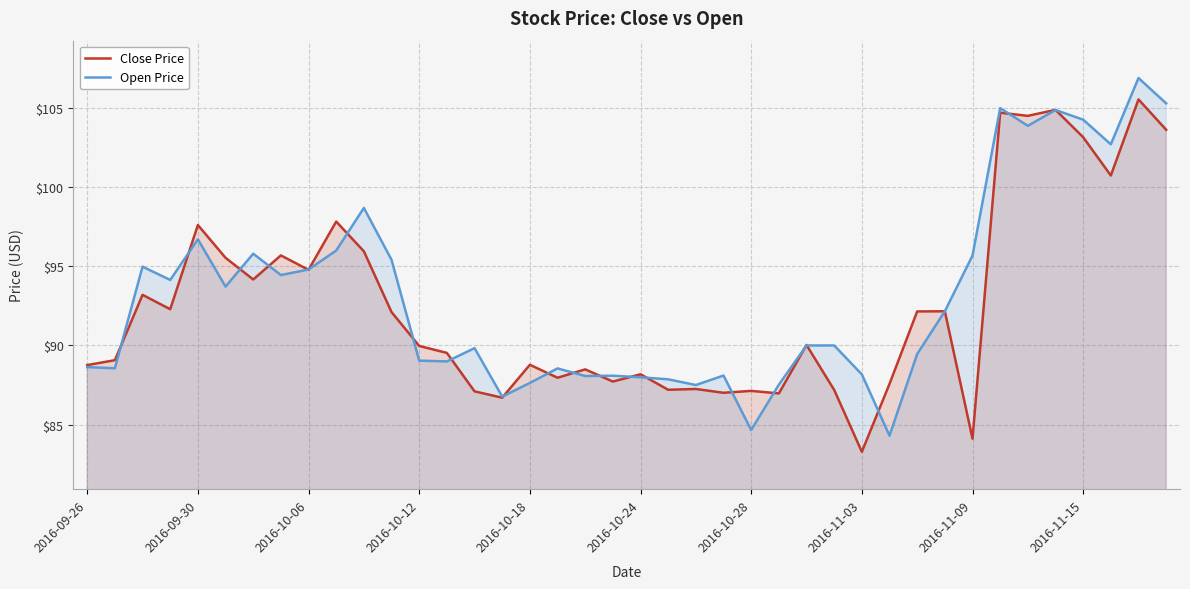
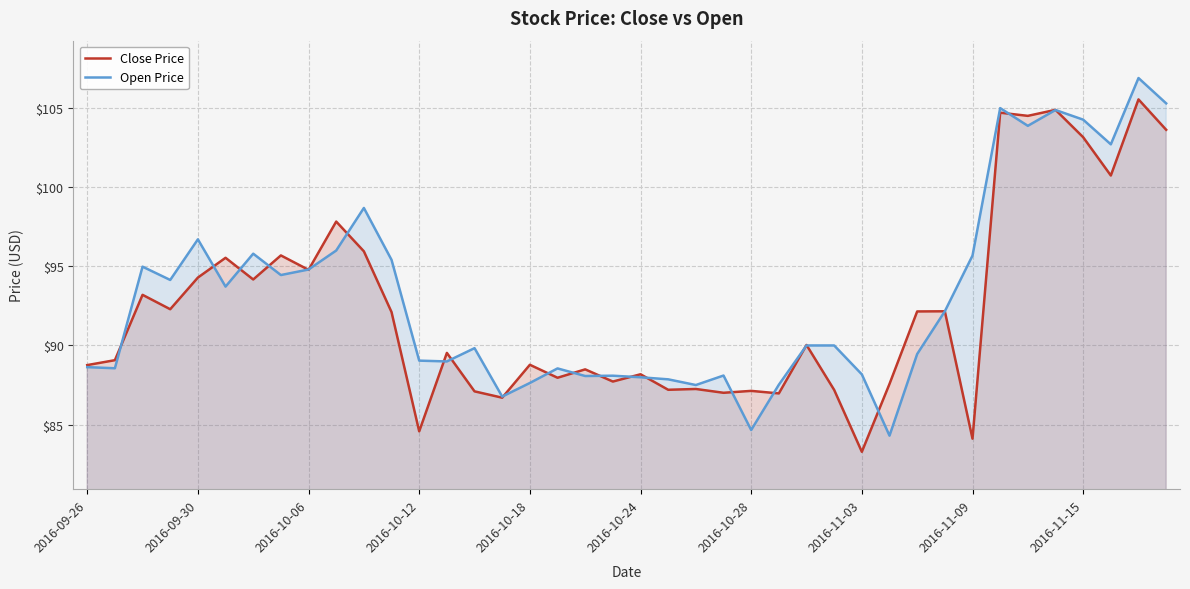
Close Price, 2016-09-30: $97.6 -> $94.3
Close Price, 2016-10-12: $90.0 -> $84.6
